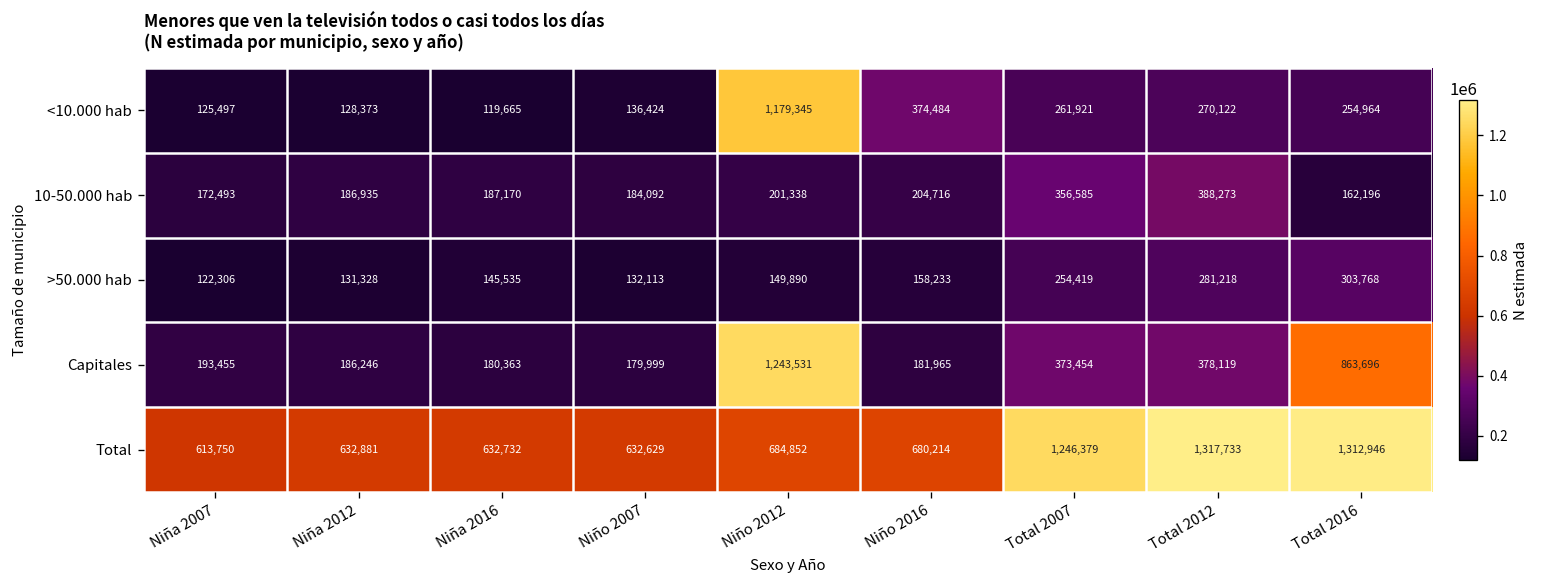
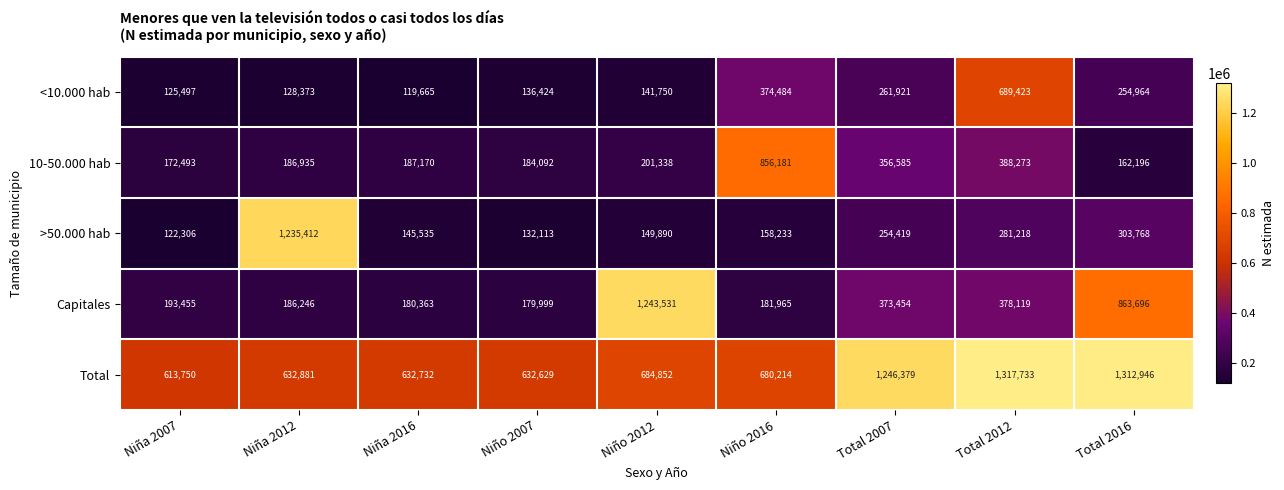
<10.000 hab, Niño 2012: 1,179,345 -> 141,750
<10.000 hab, Total 2012: 270,122 -> 689,423
10-50.000 hab, Niño 2016: 204,716 -> 856,181
>50.000 hab, Niña 2012: 131,328 -> 1,235,412
